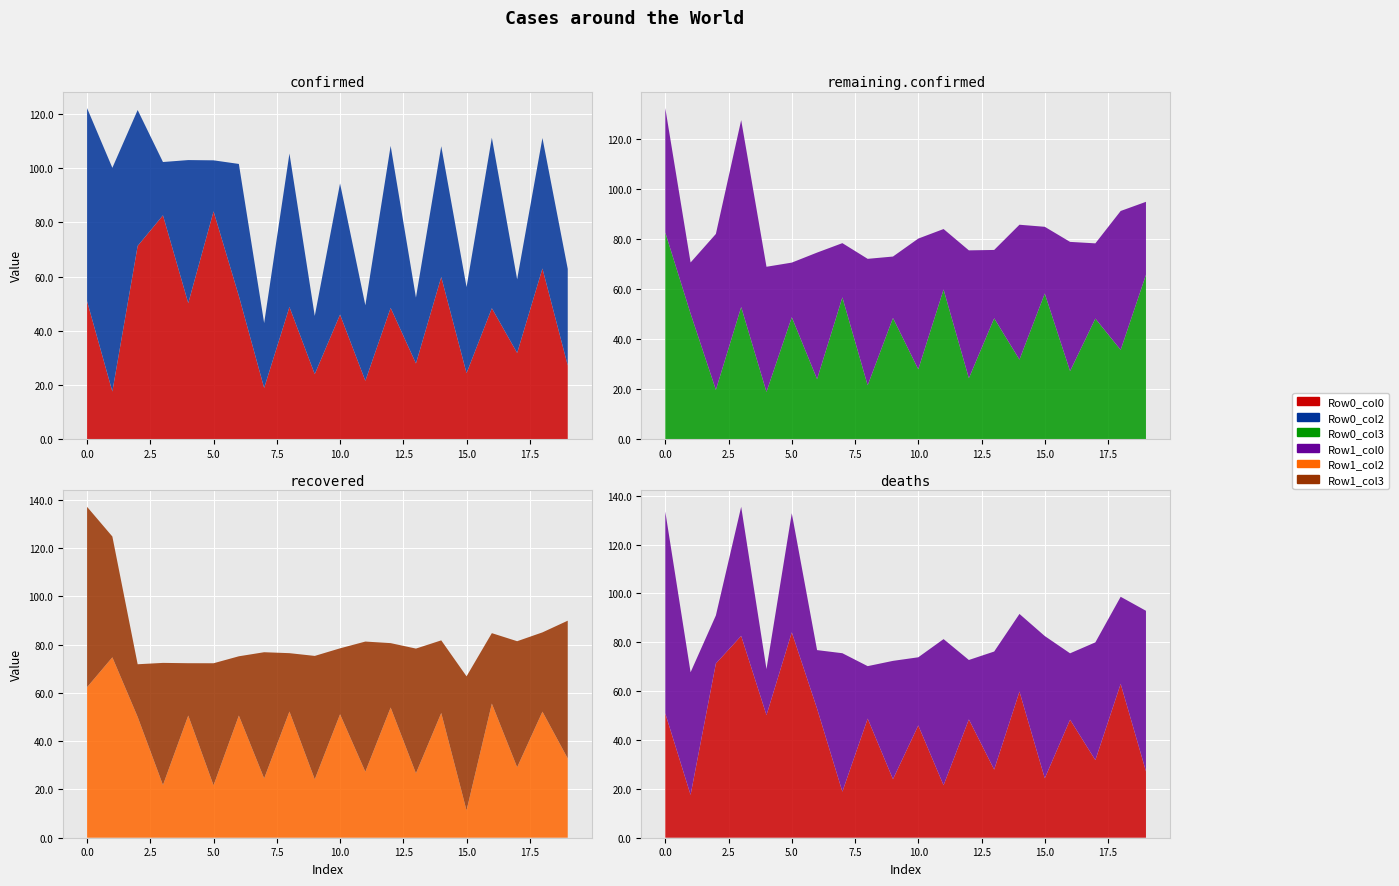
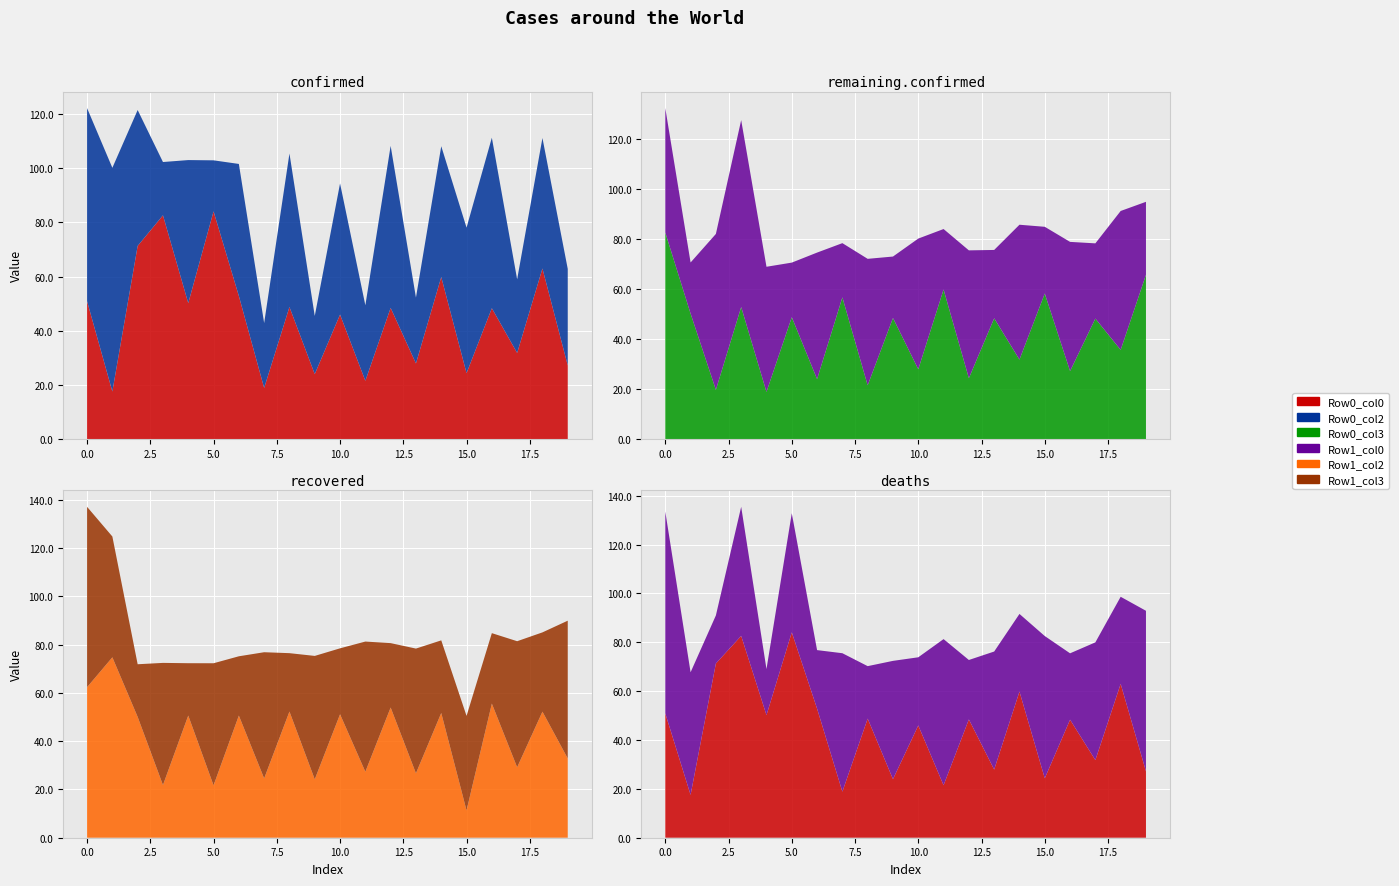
confirmed, Row0_col2, 15.0: 32 -> 54
recovered, Row1_col3, 15.0: 56 -> 39
